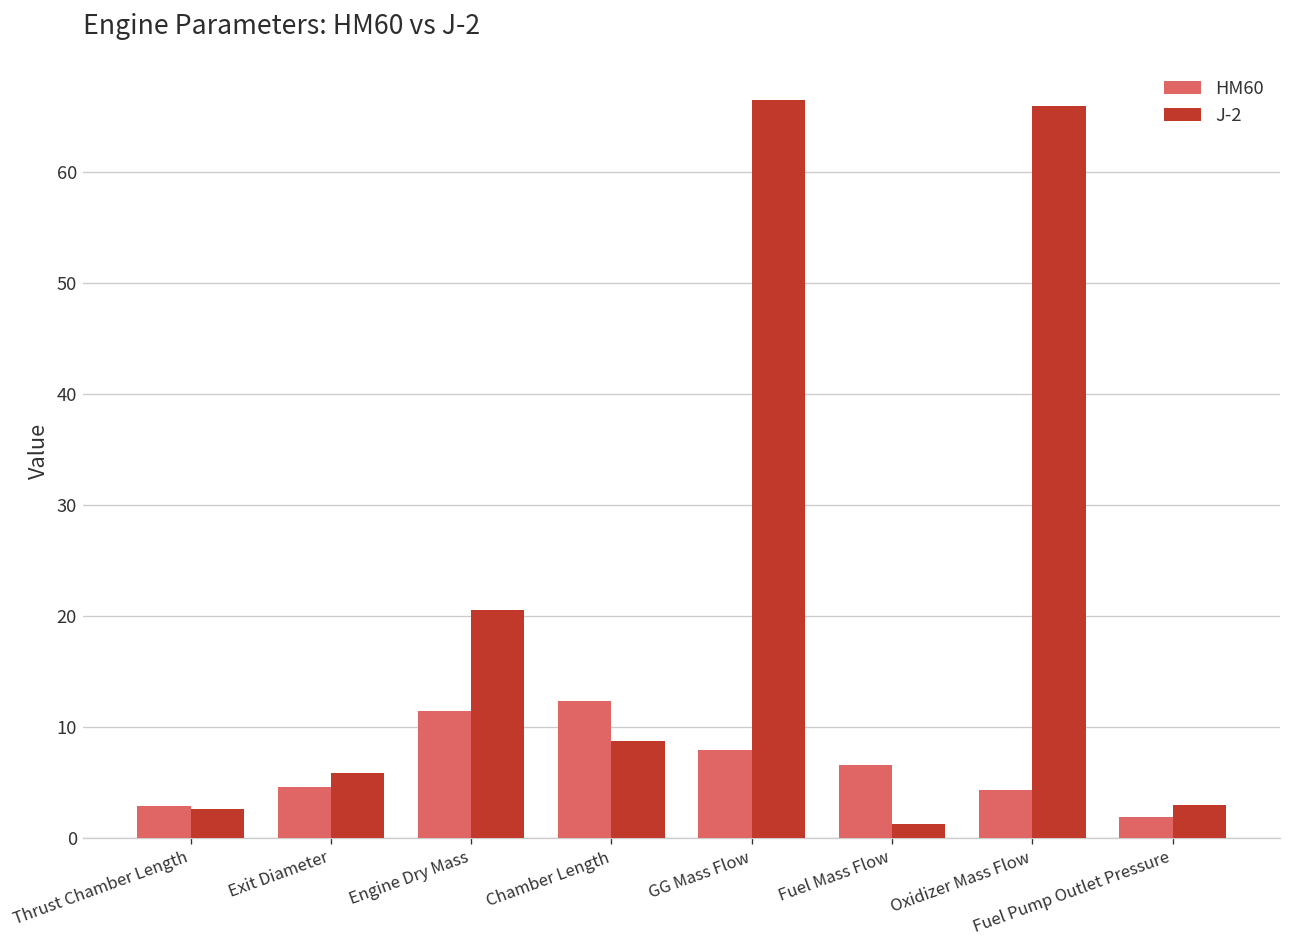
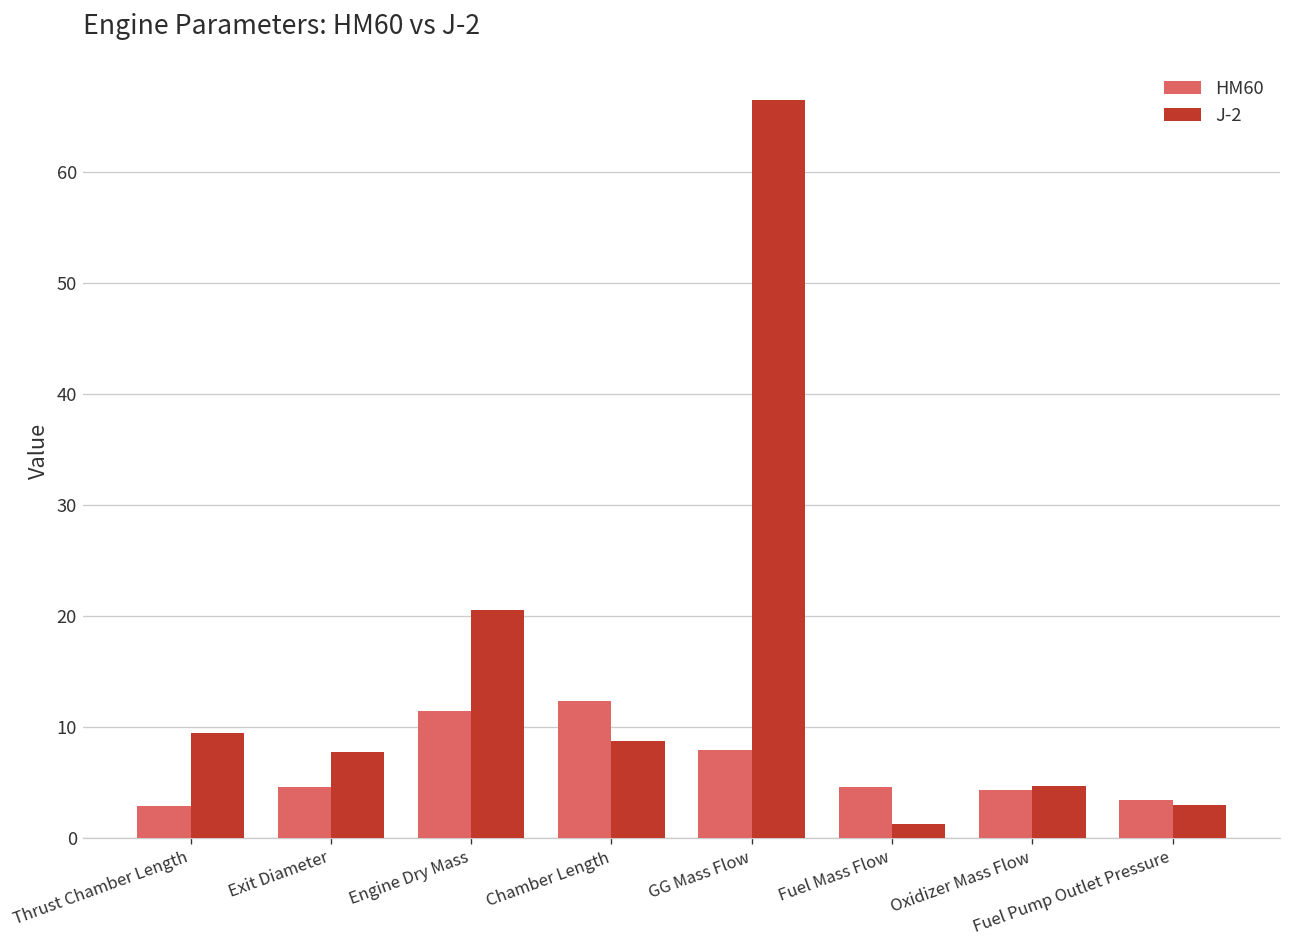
J-2, Thrust Chamber Length: 3 -> 9
J-2, Exit Diameter: 6 -> 8
HM60, Fuel Mass Flow: 7 -> 5
J-2, Oxidizer Mass Flow: 66 -> 5
HM60, Fuel Pump Outlet Pressure: 2 -> 3
